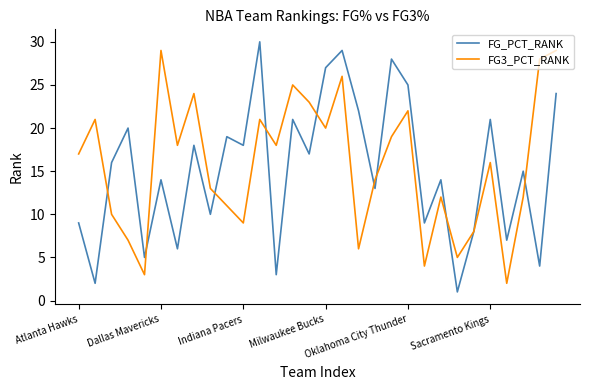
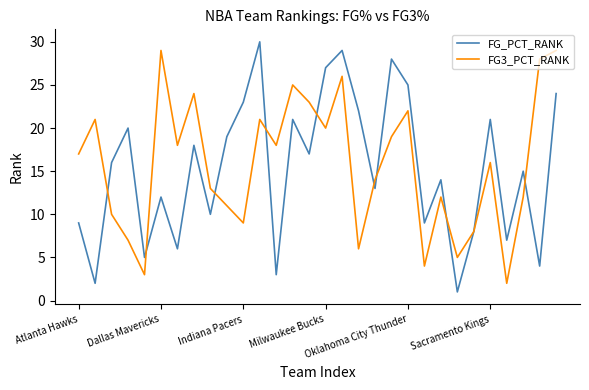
FG_PCT_RANK, Dallas Mavericks: 14 -> 12
FG_PCT_RANK, Indiana Pacers: 18 -> 23
